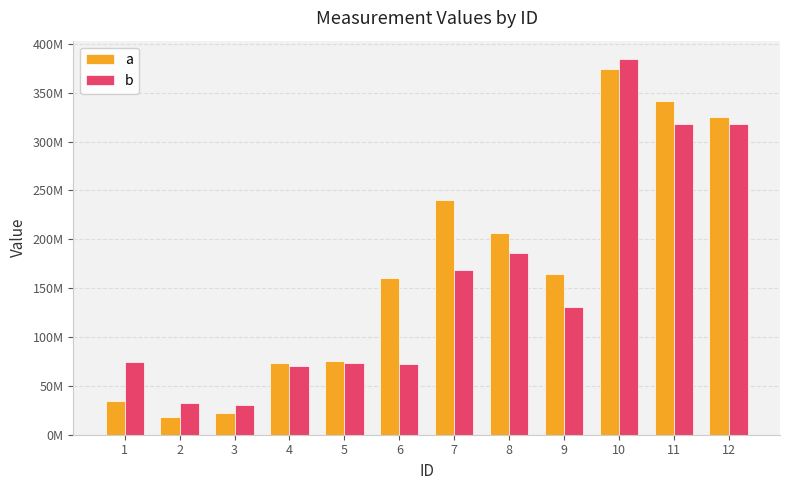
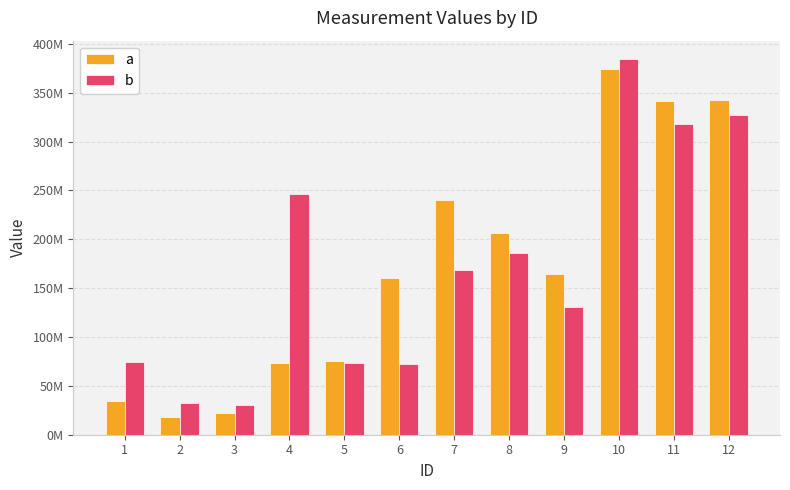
b, 4: 70000000 -> 250000000
a, 12: 320000000 -> 340000000
b, 12: 320000000 -> 330000000
